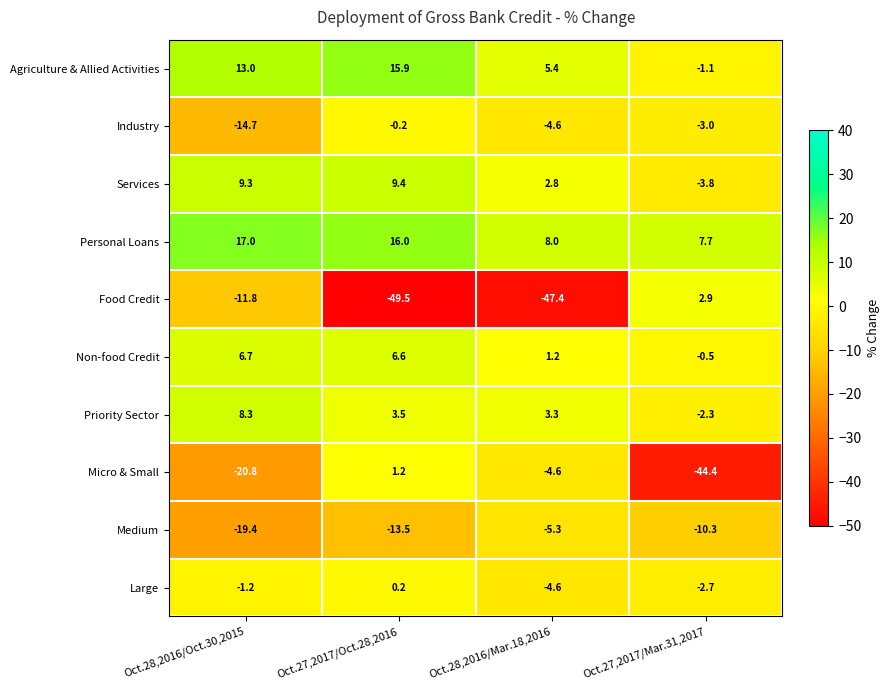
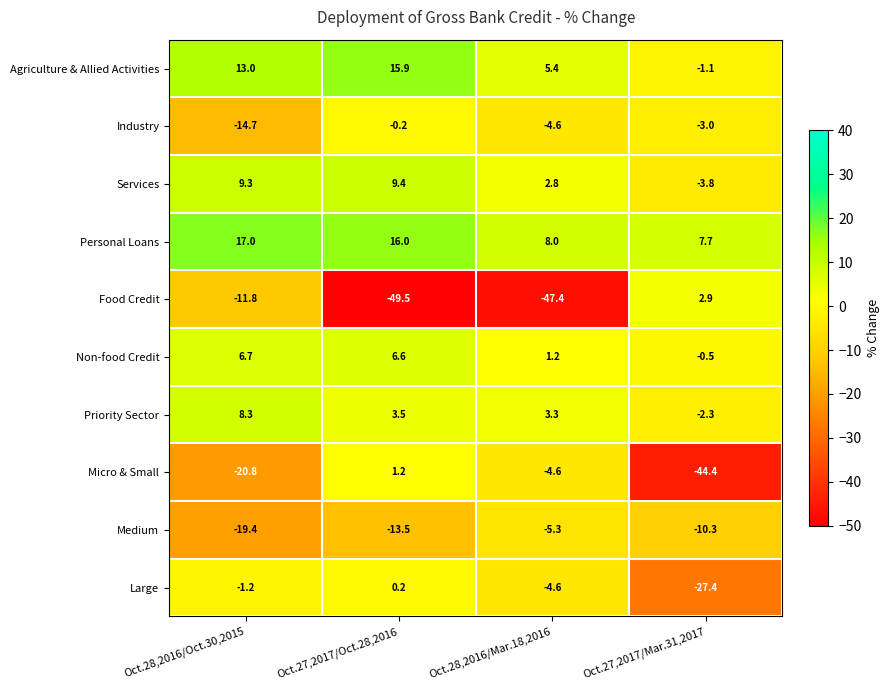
Large, Oct.27,2017/Mar.31,2017: -2.7 -> -27.4
